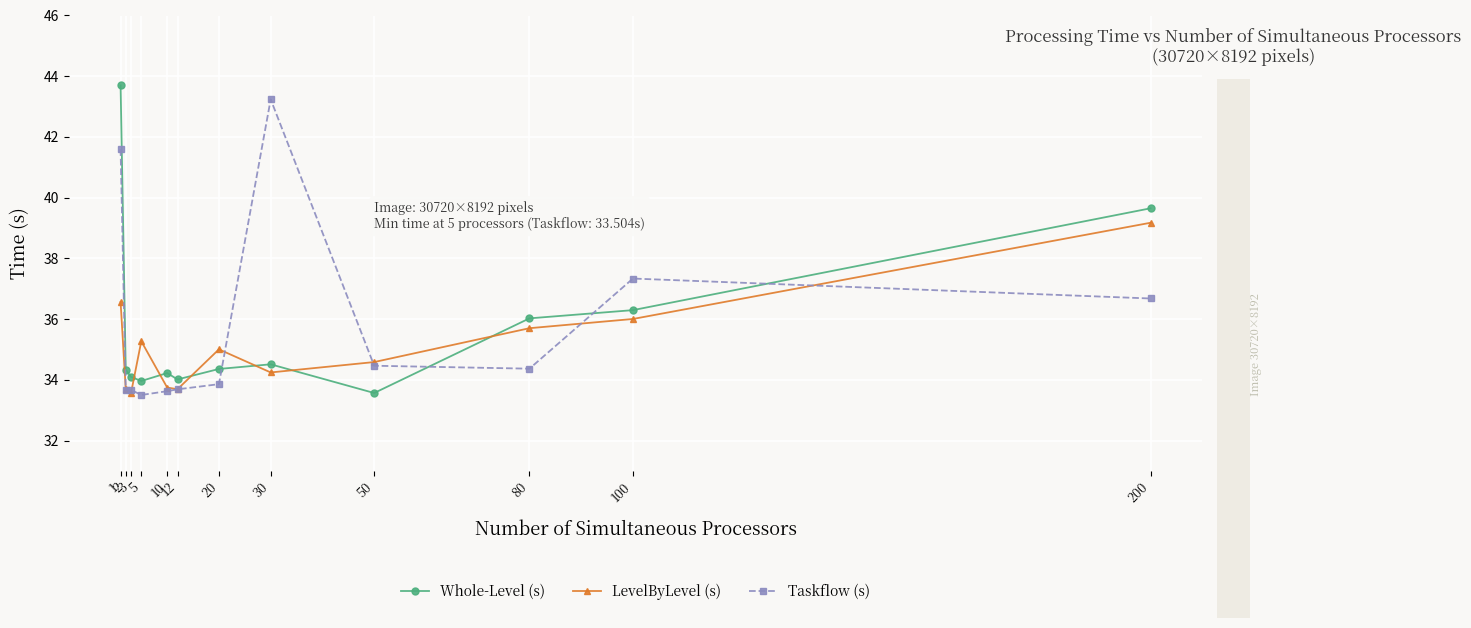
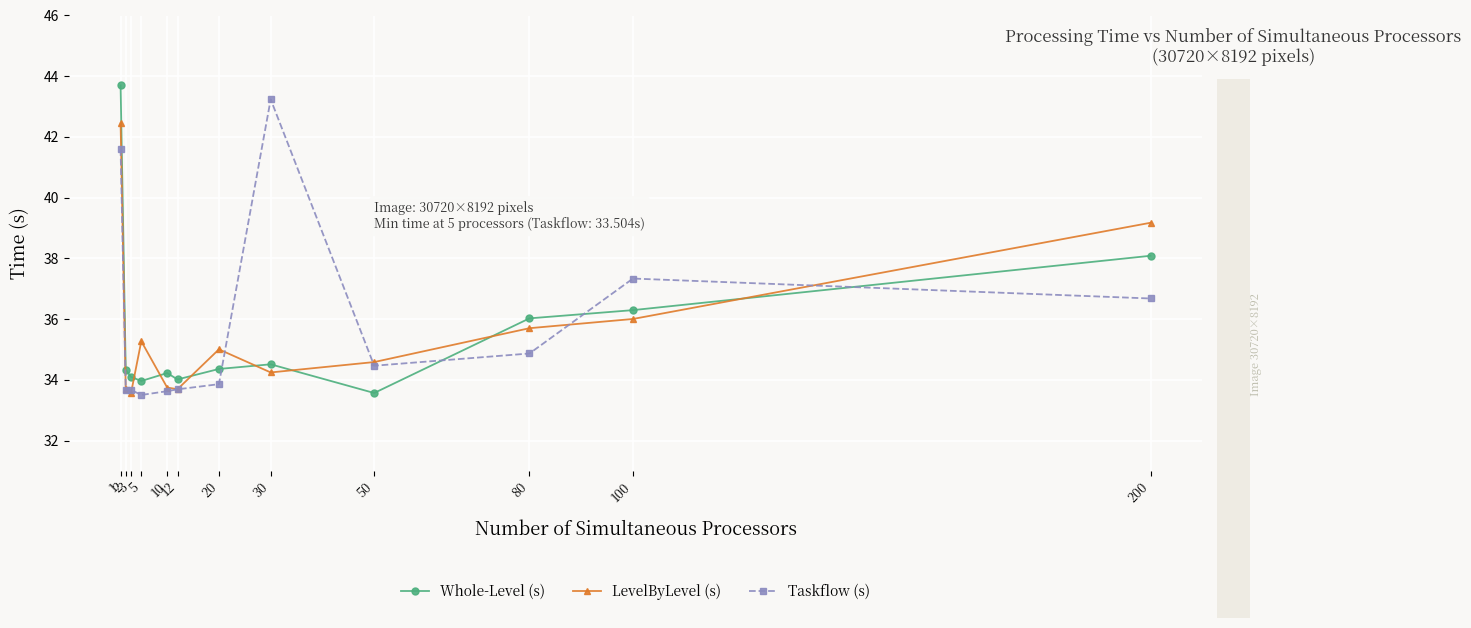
LevelByLevel (s), 1: 36.6 -> 42.4
Taskflow (s), 80: 34.4 -> 34.9
Whole-Level (s), 200: 39.7 -> 38.1
